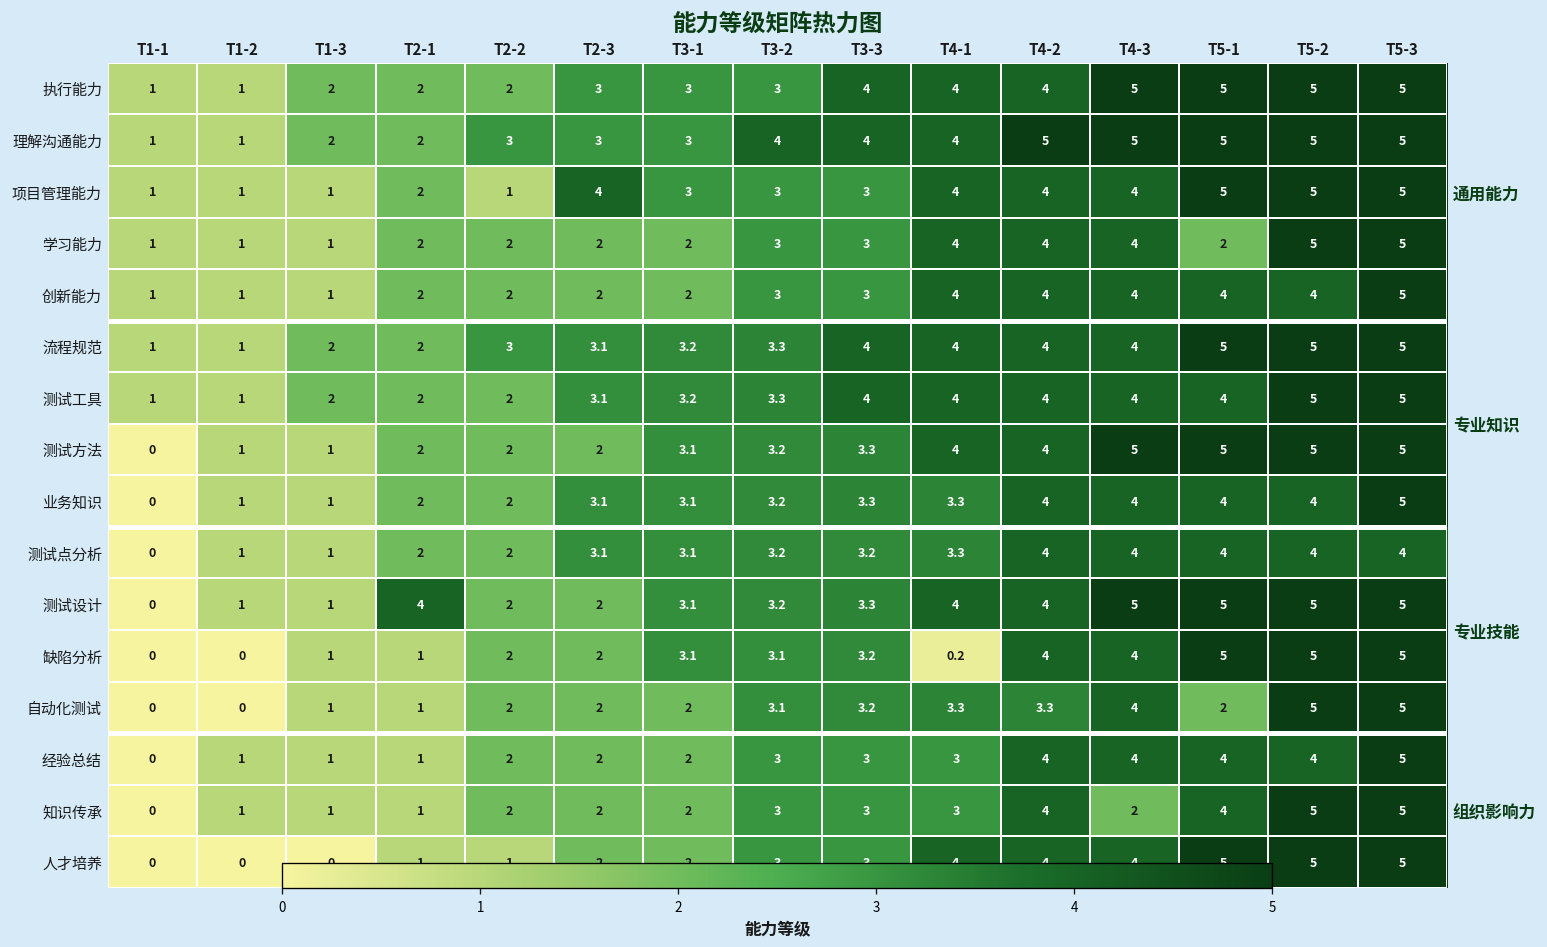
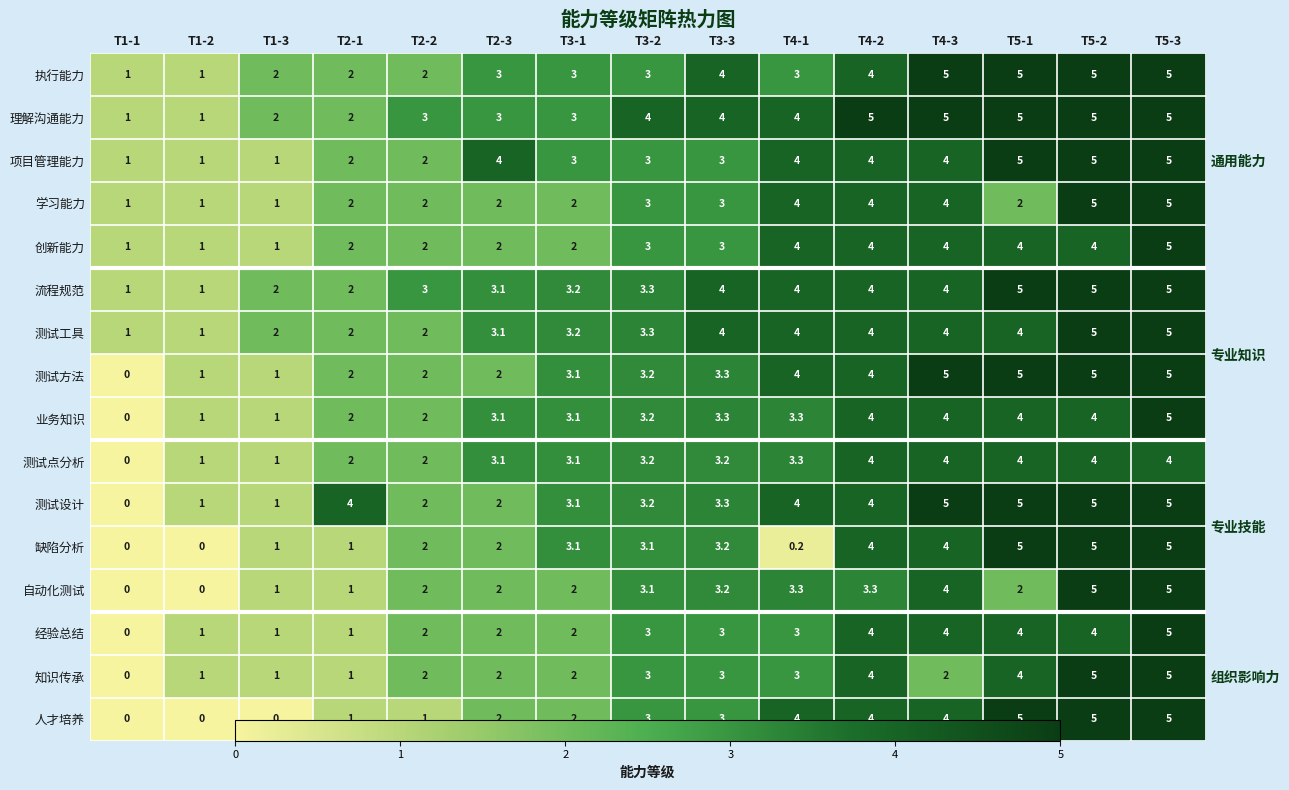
执行能力, T4-1: 4 -> 3
项目管理能力, T2-2: 1 -> 2
